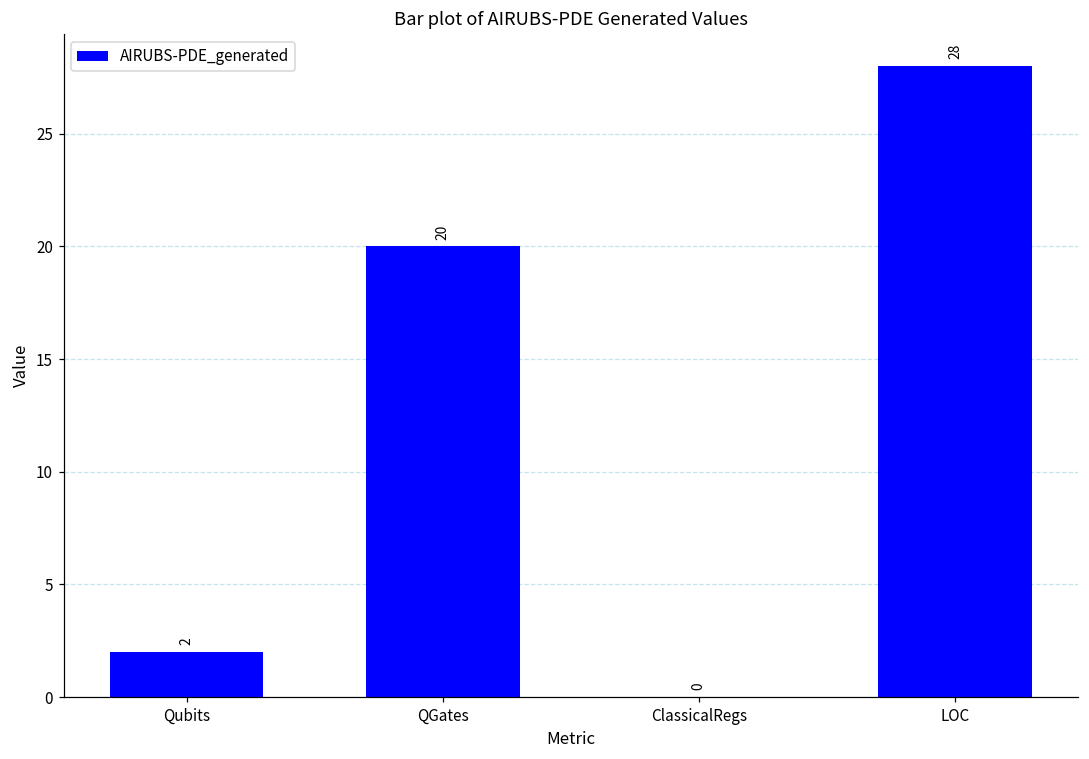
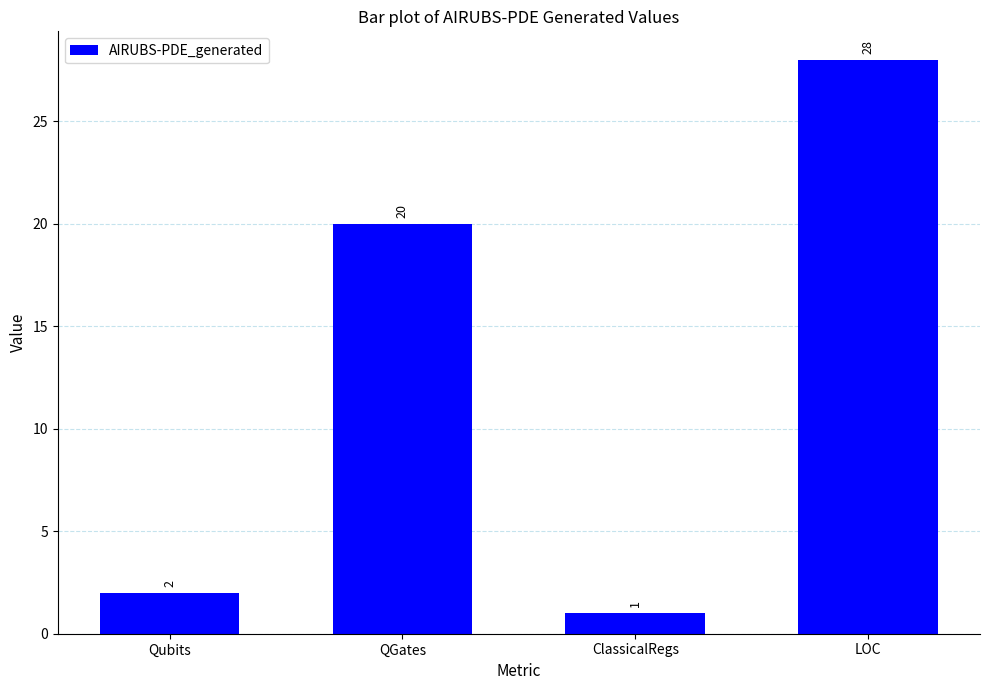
ClassicalRegs: 0 -> 1
